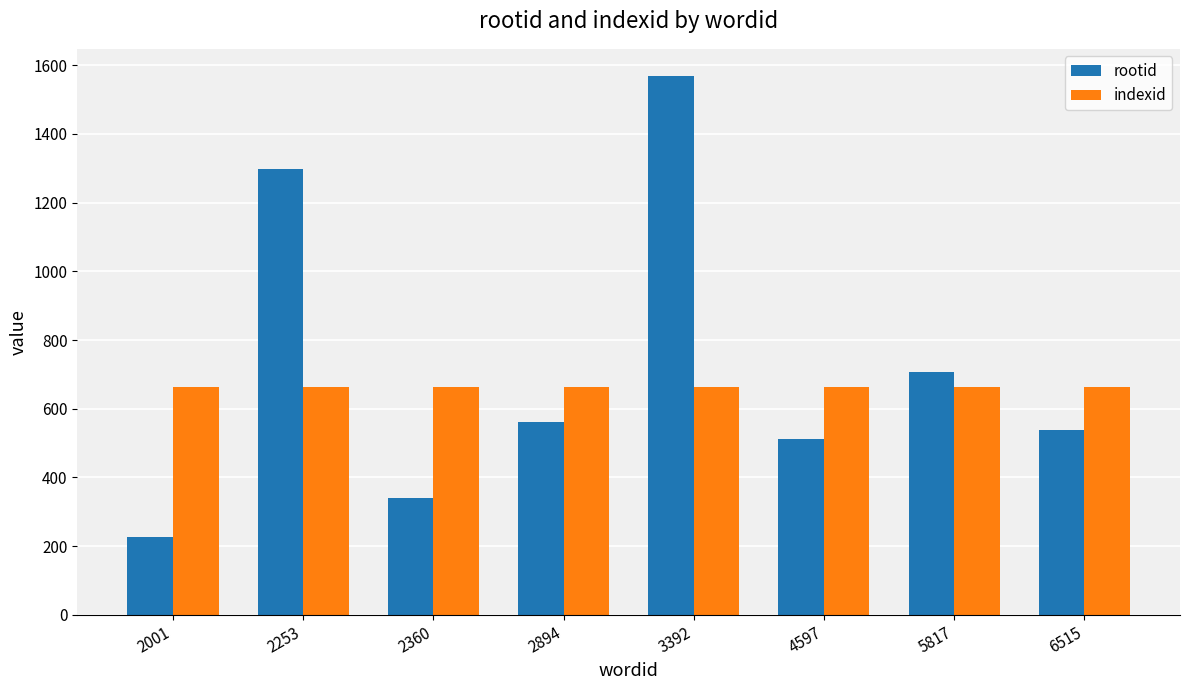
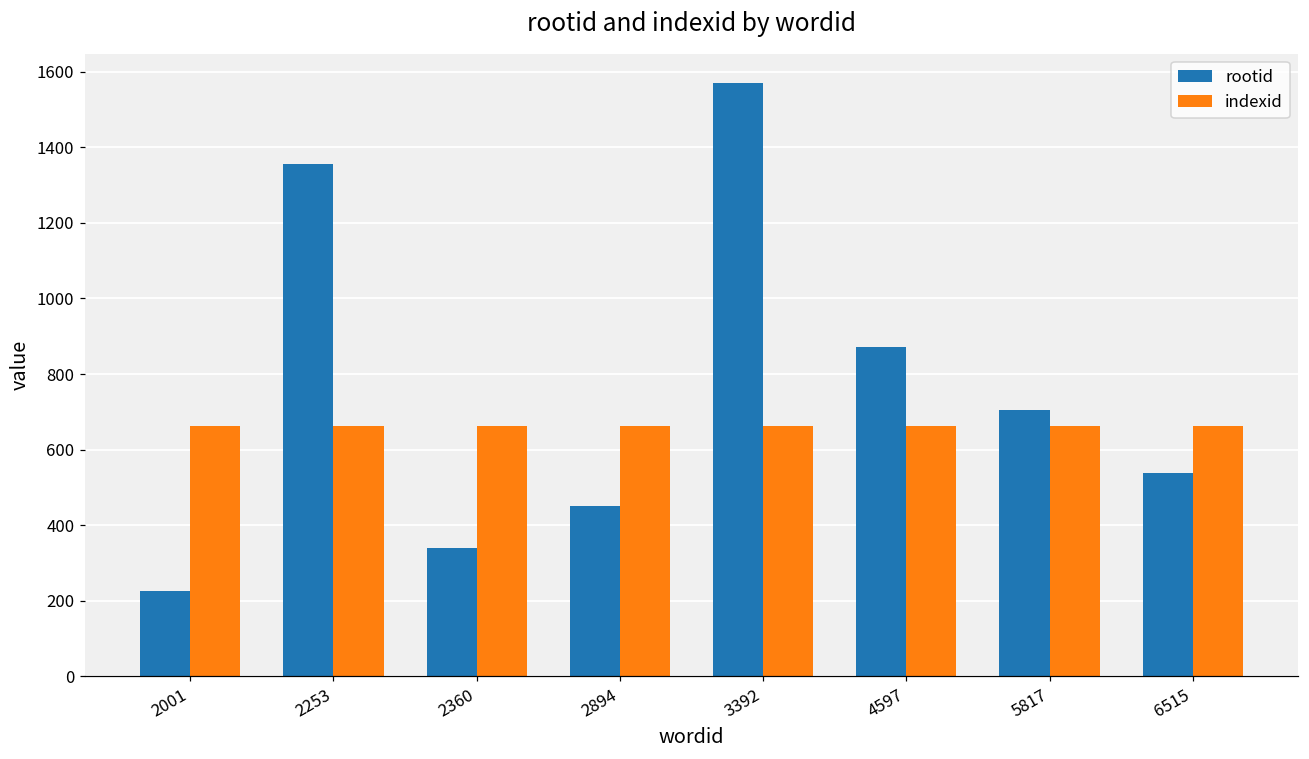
rootid, 2253: 1300 -> 1360
rootid, 2894: 560 -> 450
rootid, 4597: 510 -> 870
